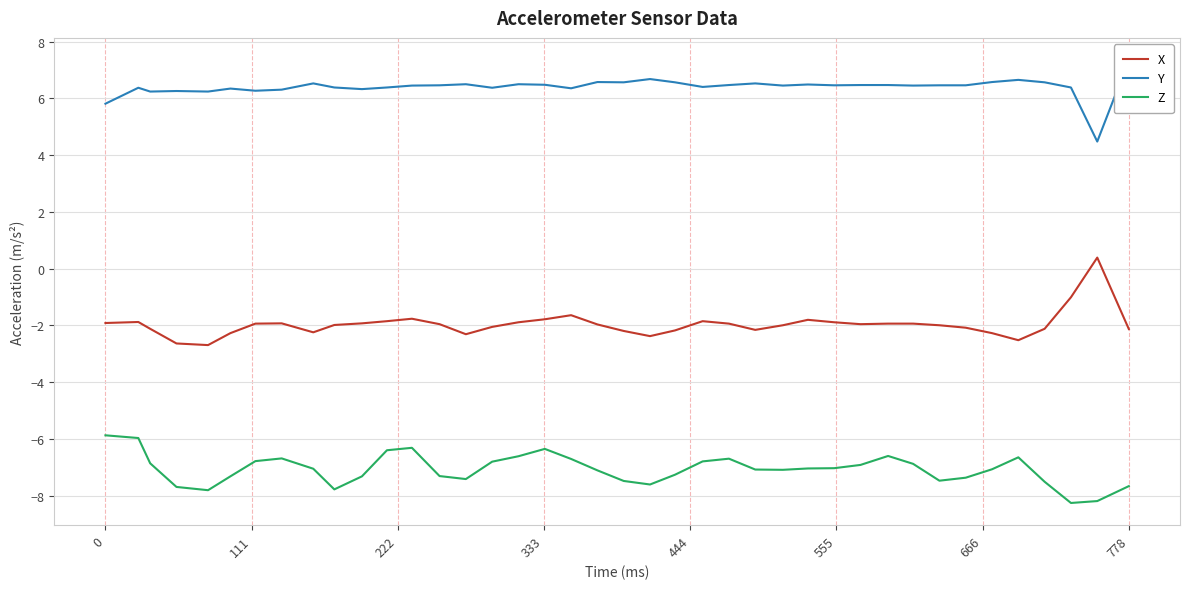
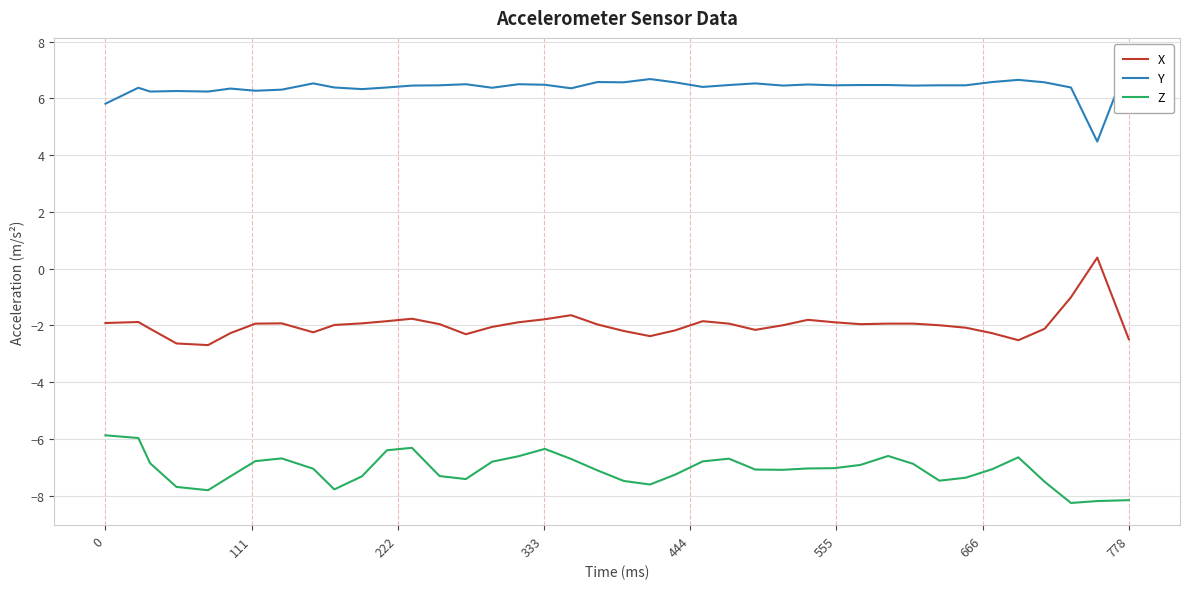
X, 778: -2.1 -> -2.5
Z, 778: -7.7 -> -8.2
